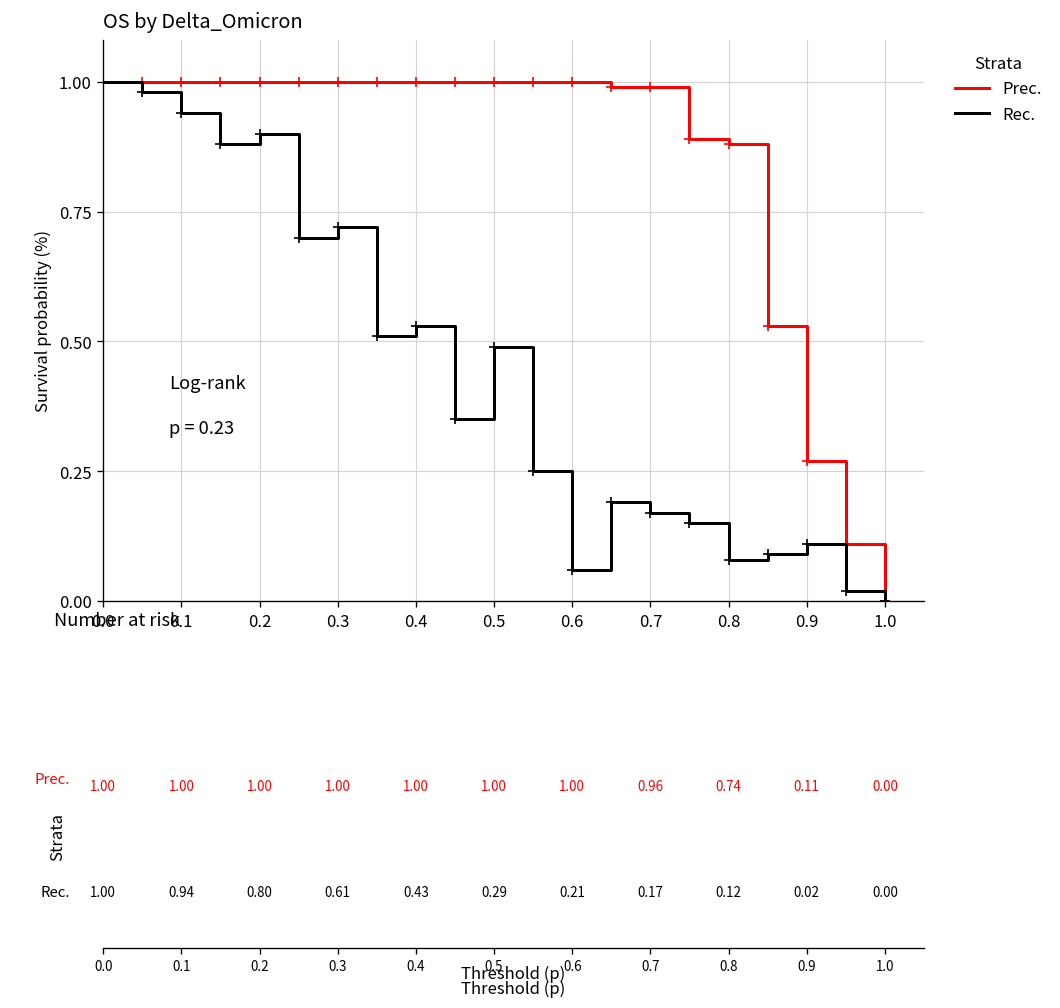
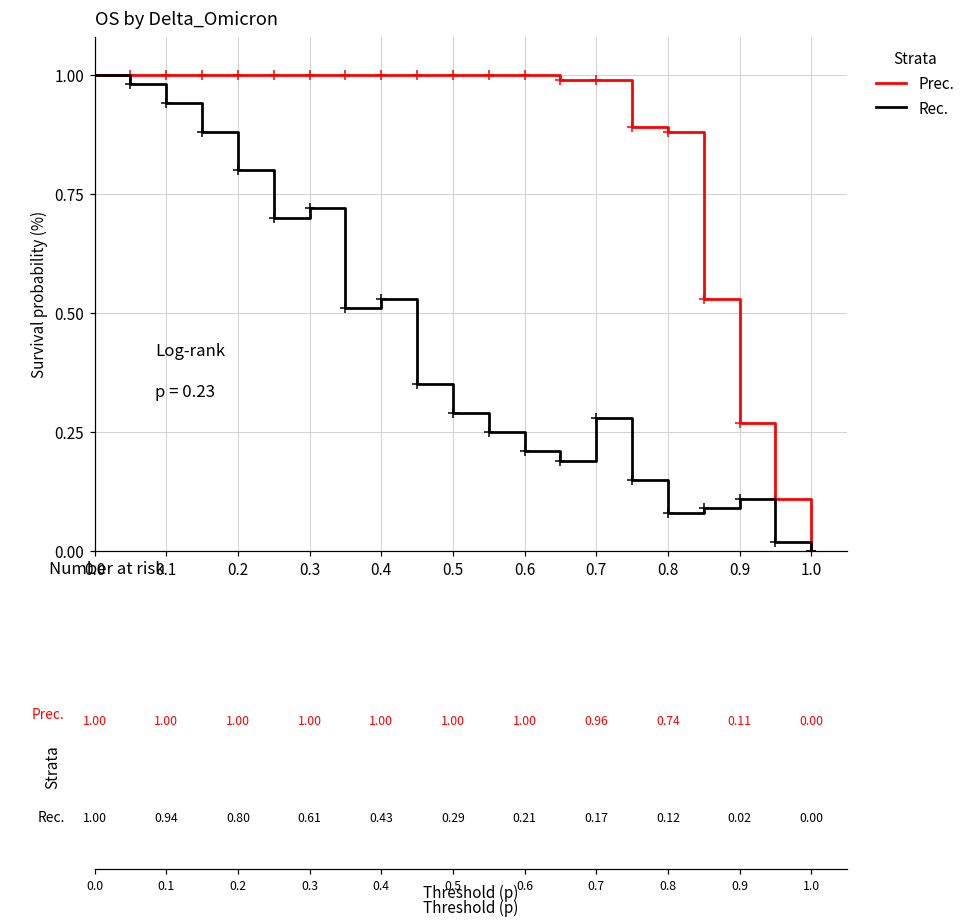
Rec., 0.2: 0.9 -> 0.8
Rec., 0.5: 0.49 -> 0.29
Rec., 0.6: 0.06 -> 0.21
Rec., 0.7: 0.17 -> 0.28
